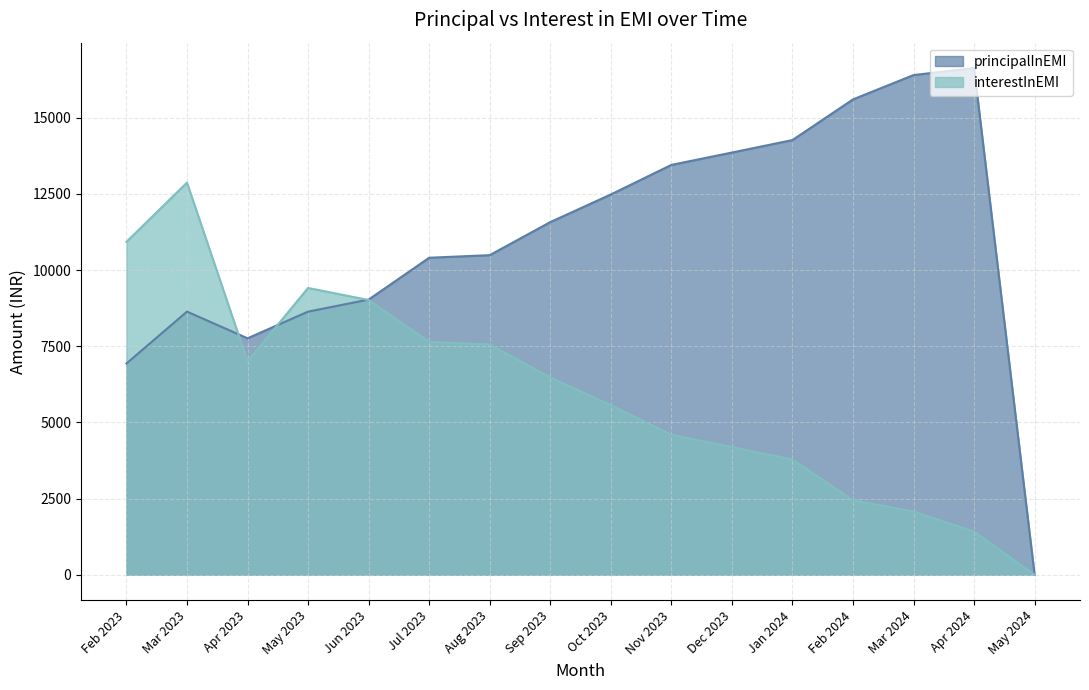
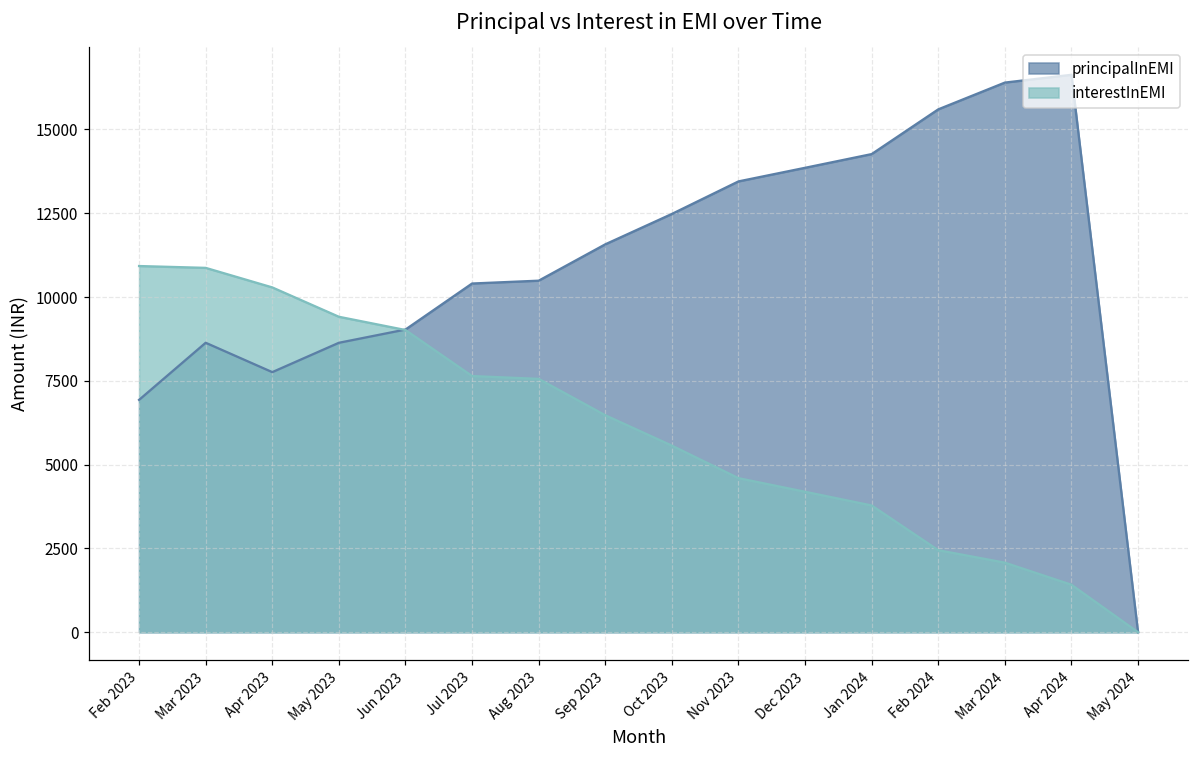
interestInEMI, Mar 2023: 12900 -> 10900
interestInEMI, Apr 2023: 7000 -> 10300
